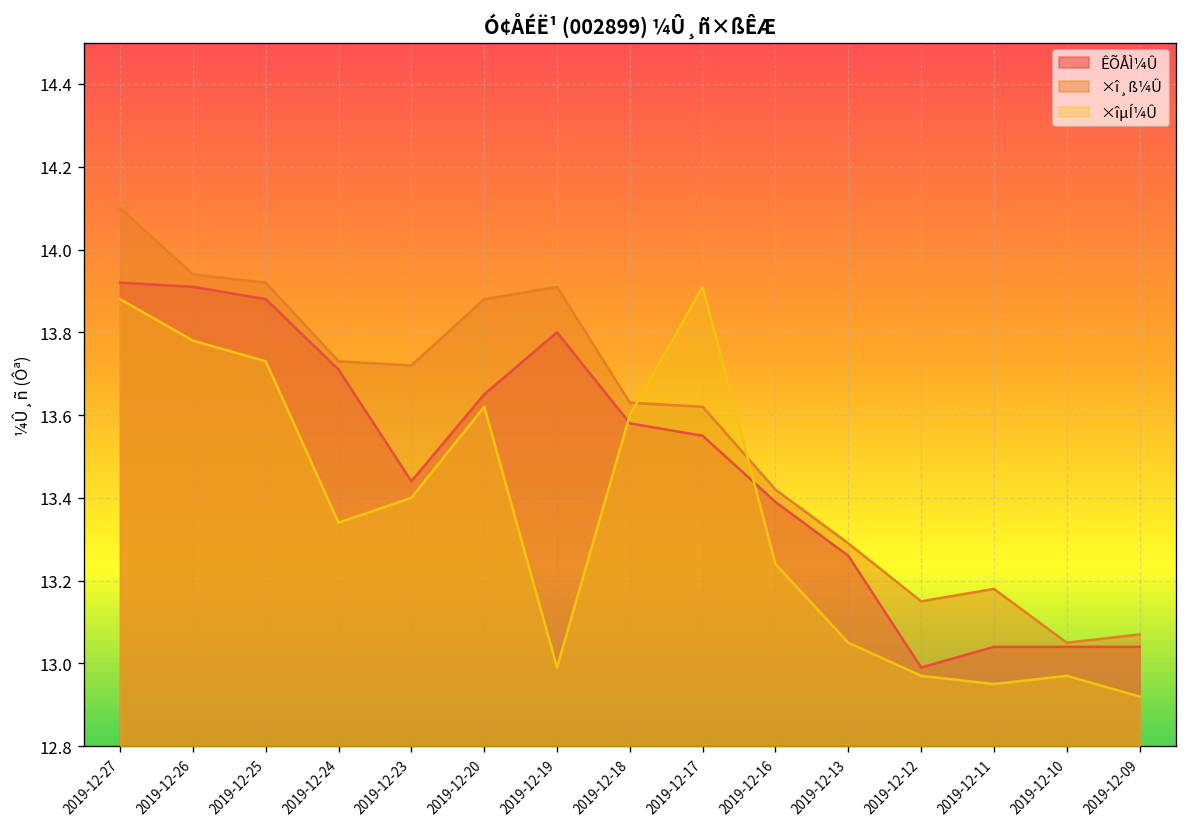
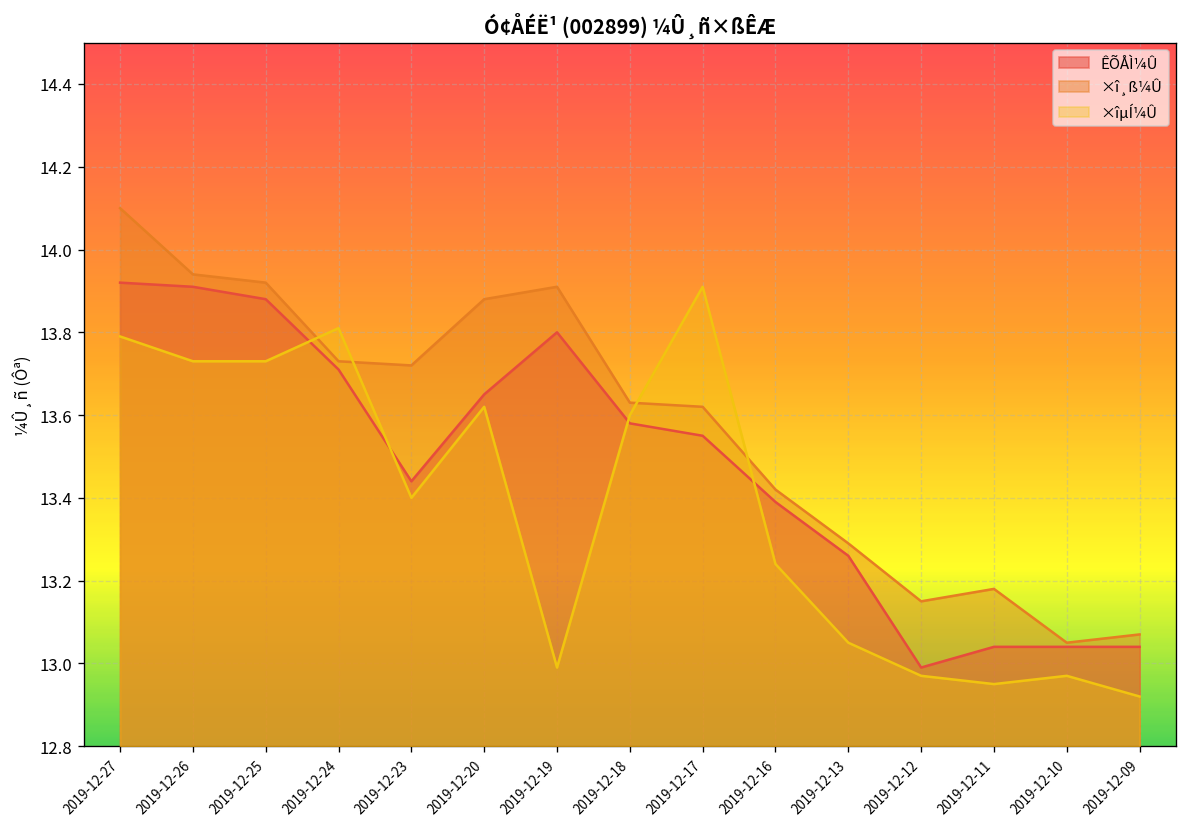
×îµÍ¼Û, 2019-12-27: 13.88 -> 13.79
×îµÍ¼Û, 2019-12-26: 13.78 -> 13.73
×îµÍ¼Û, 2019-12-24: 13.34 -> 13.81
